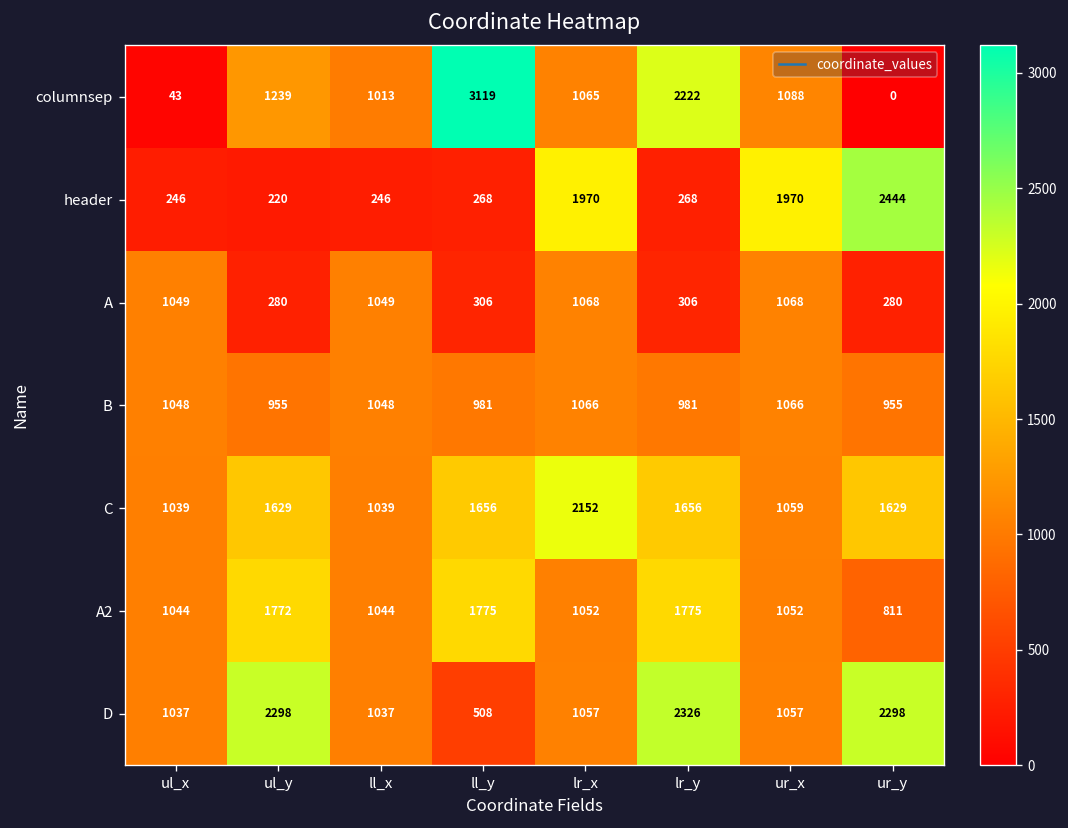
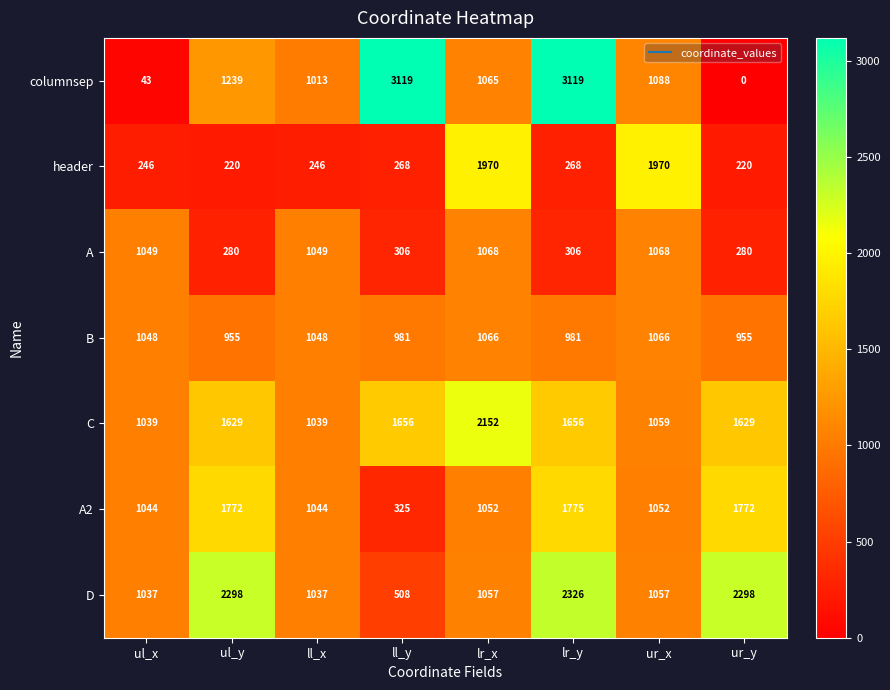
columnsep, lr_y: 2222 -> 3119
header, ur_y: 2444 -> 220
A2, ll_y: 1775 -> 325
A2, ur_y: 811 -> 1772
